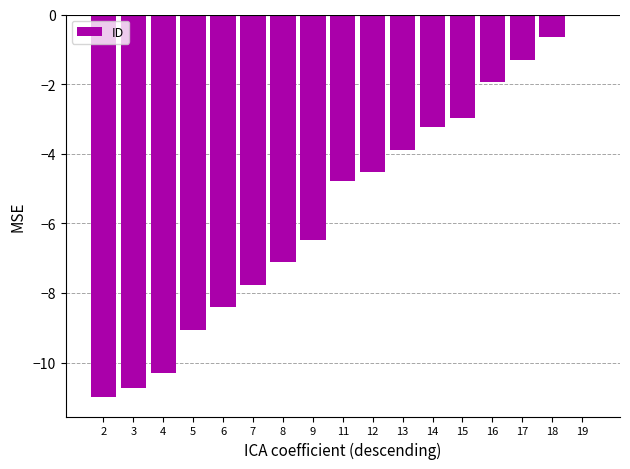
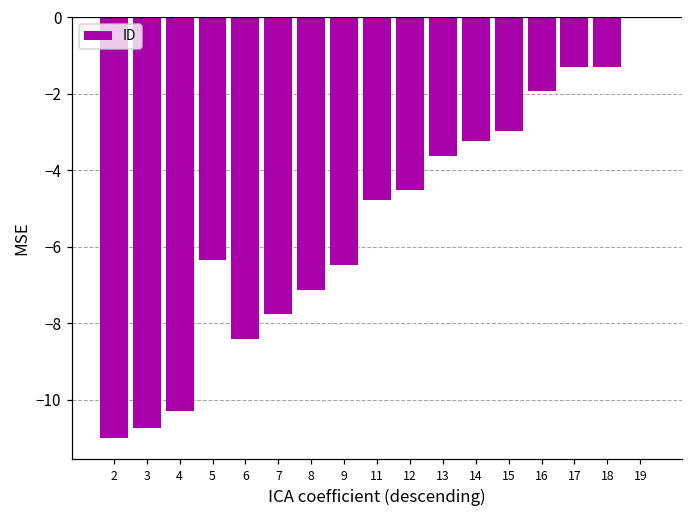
5: -9.1 -> -6.3
13: -3.9 -> -3.6
18: -0.6 -> -1.3
